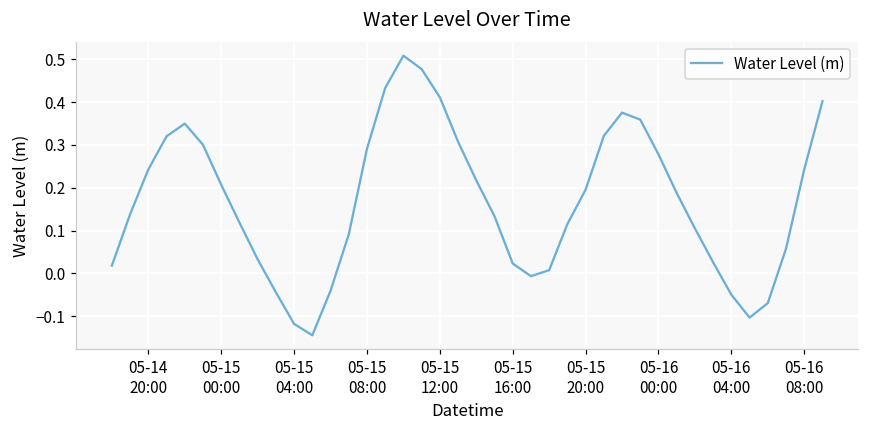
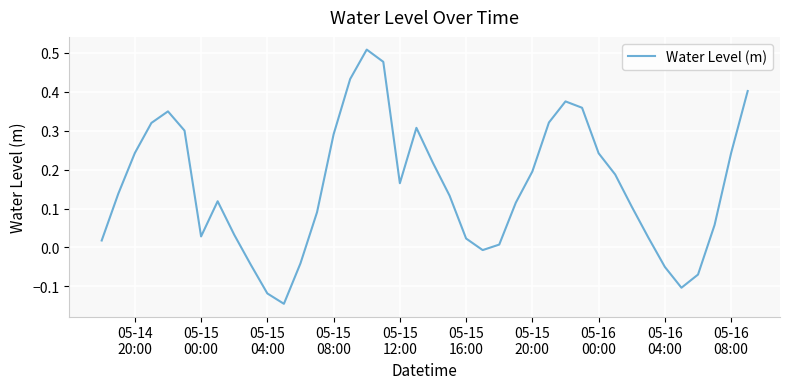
05-15 00:00: 0.21 -> 0.03
05-15 12:00: 0.41 -> 0.17
05-16 00:00: 0.28 -> 0.24
